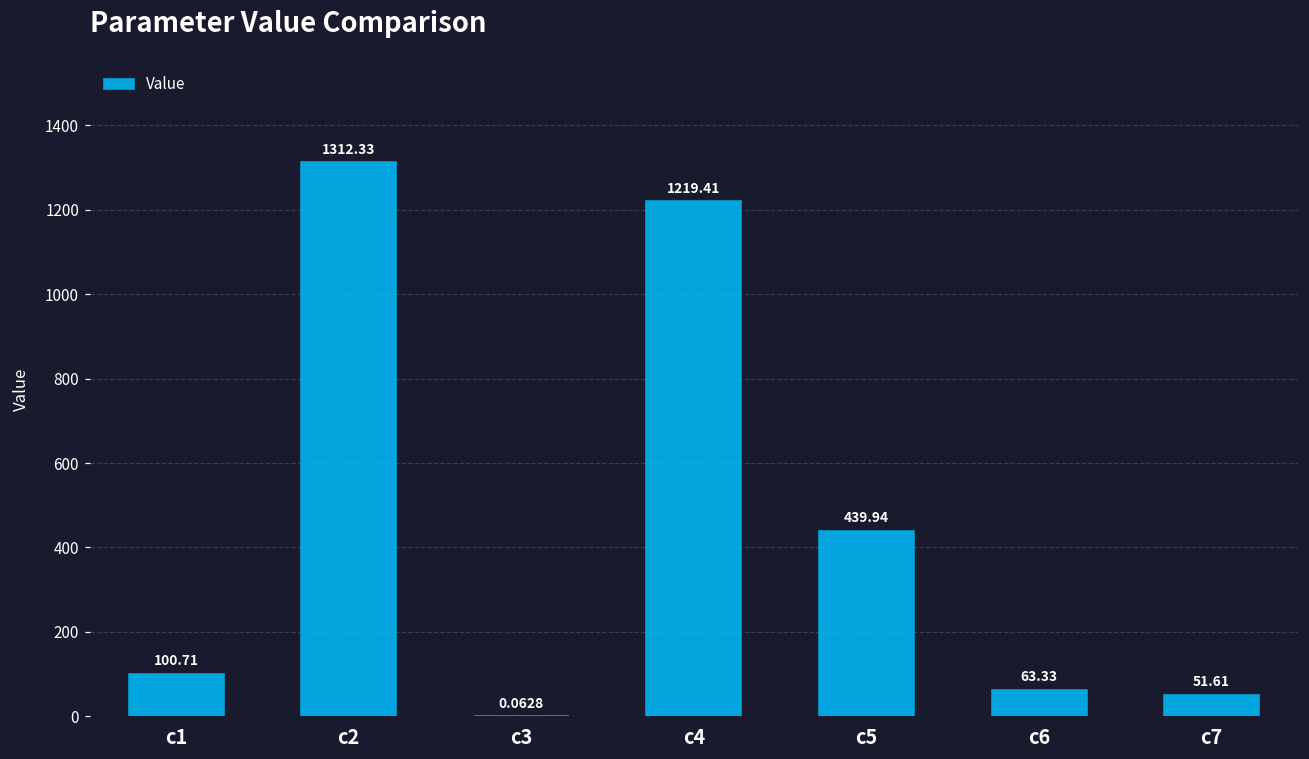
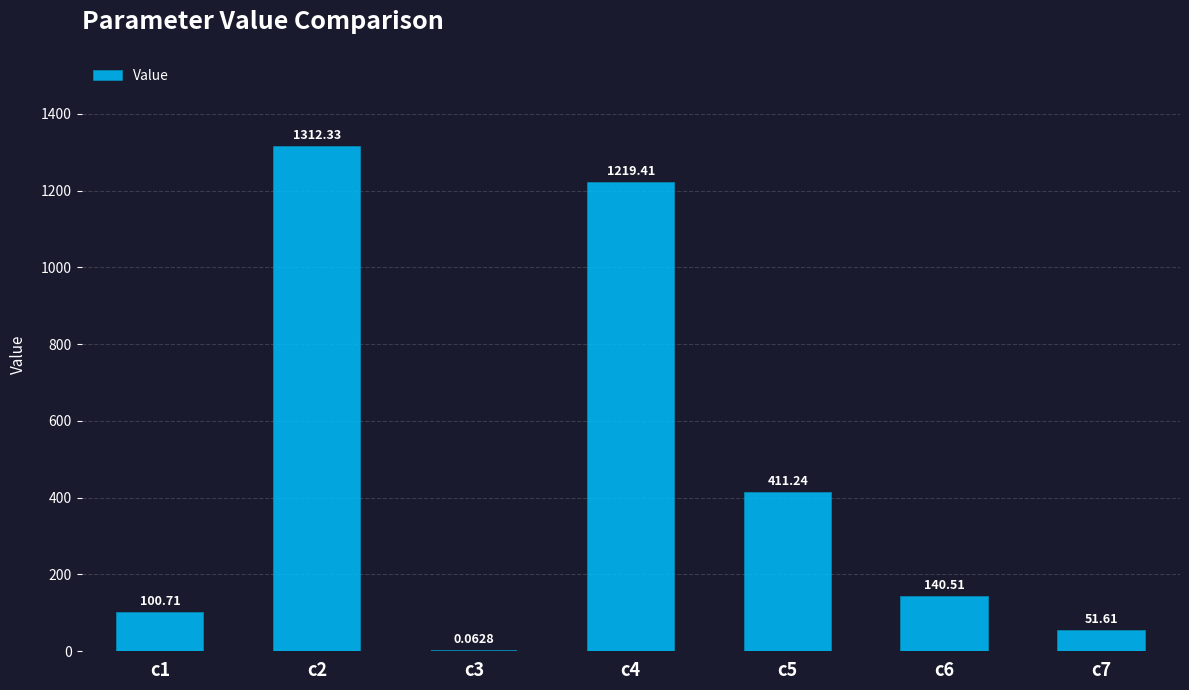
c5: 439.94 -> 411.24
c6: 63.33 -> 140.51
